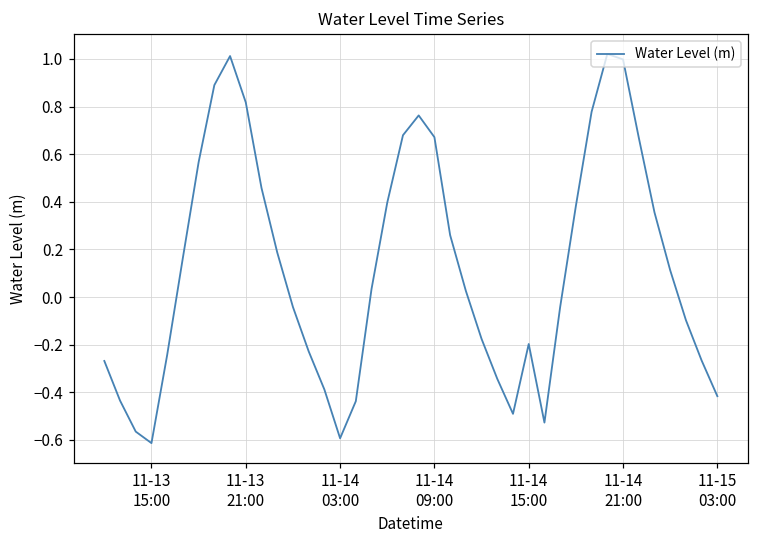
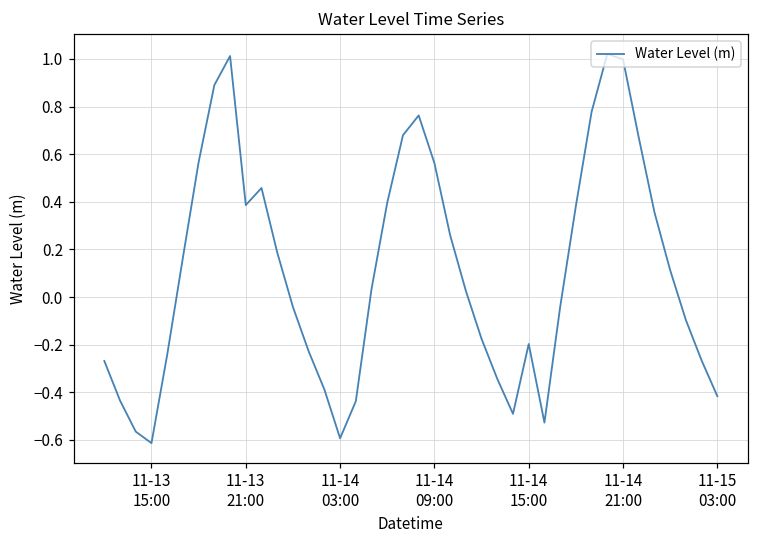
11-13 21:00: 0.82 -> 0.39
11-14 09:00: 0.67 -> 0.56
